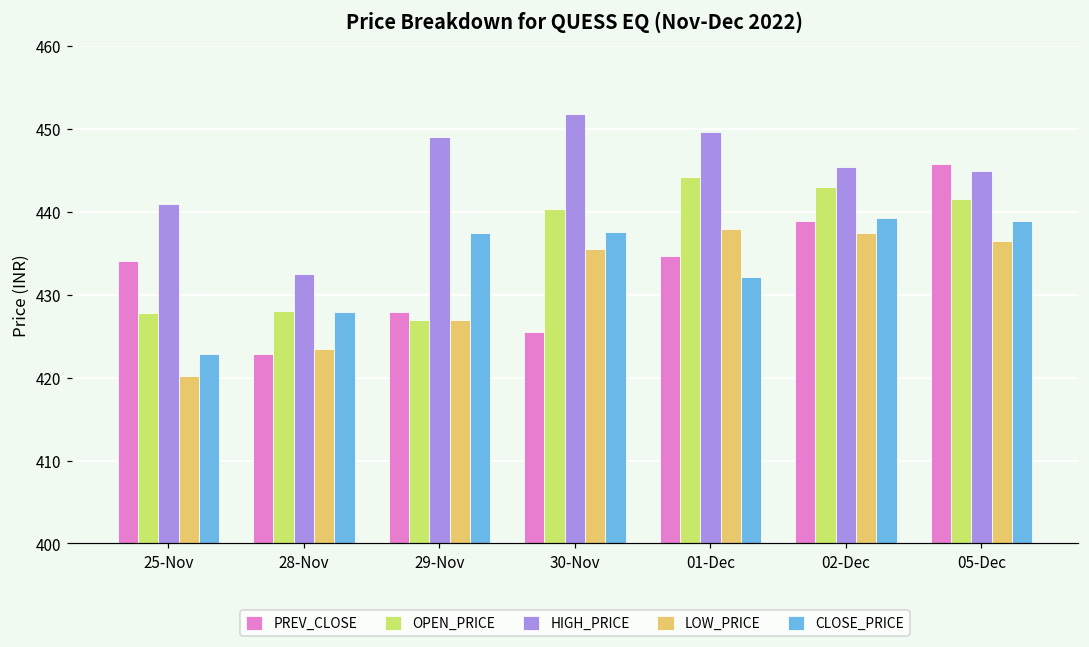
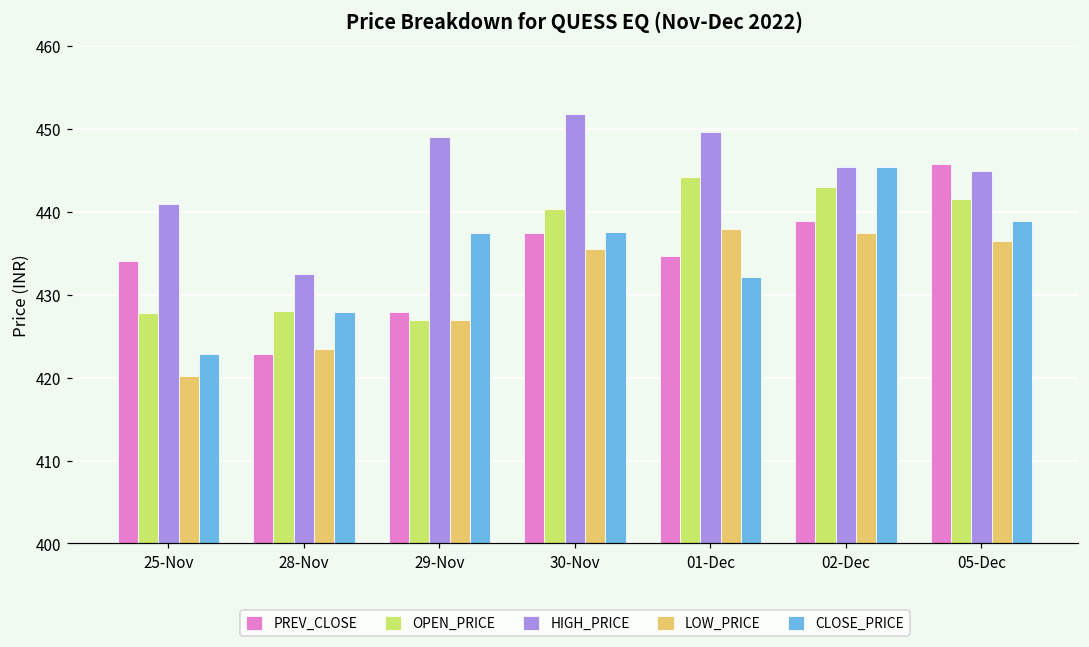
PREV_CLOSE, 30-Nov: 426 -> 437
CLOSE_PRICE, 02-Dec: 439 -> 445
